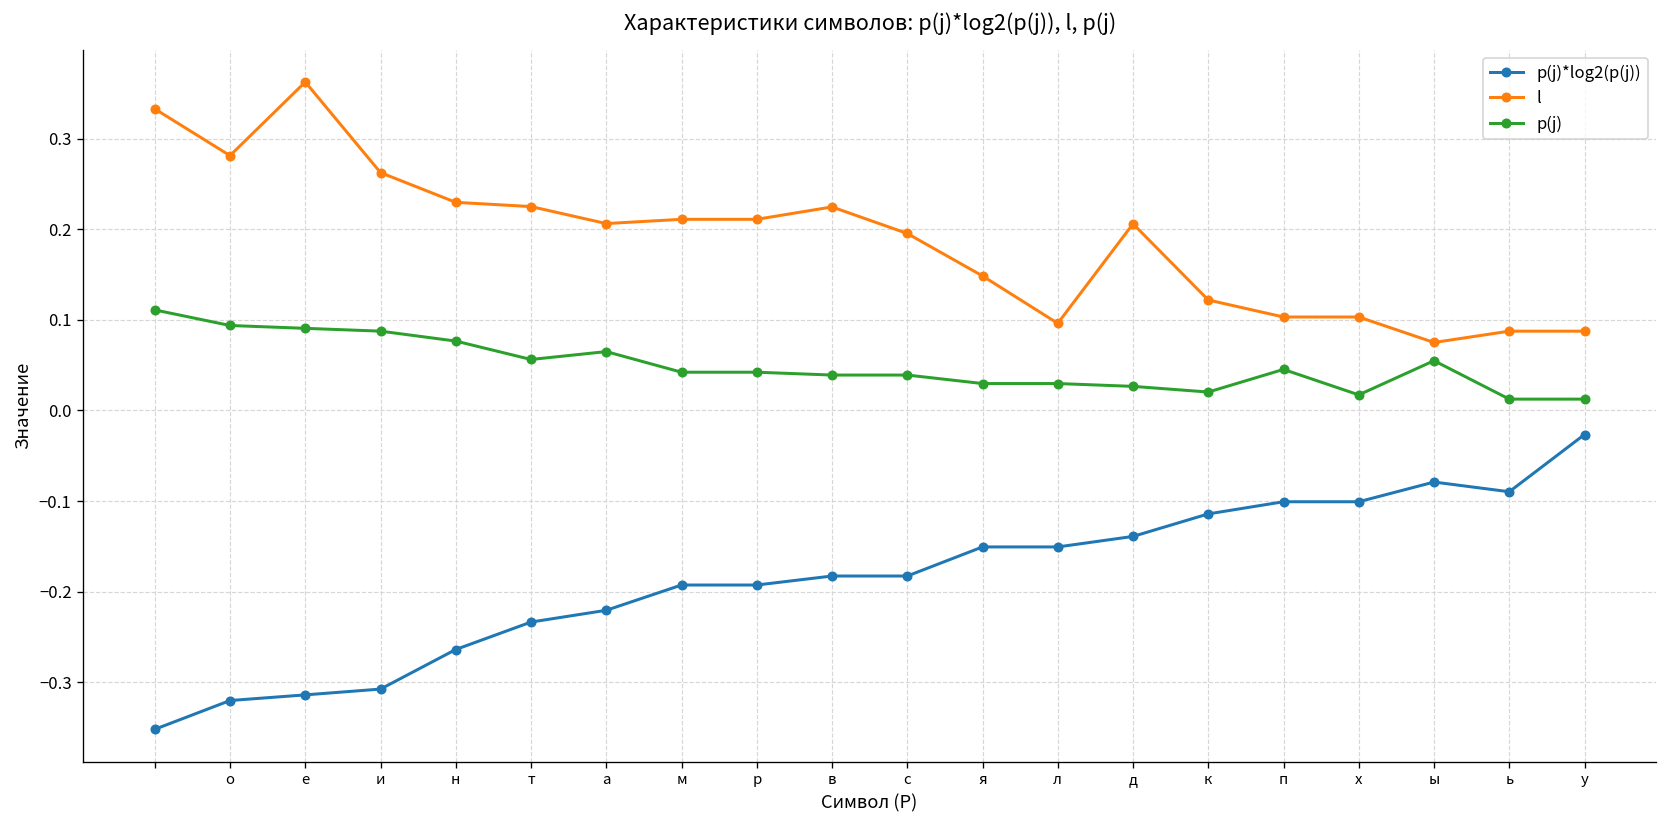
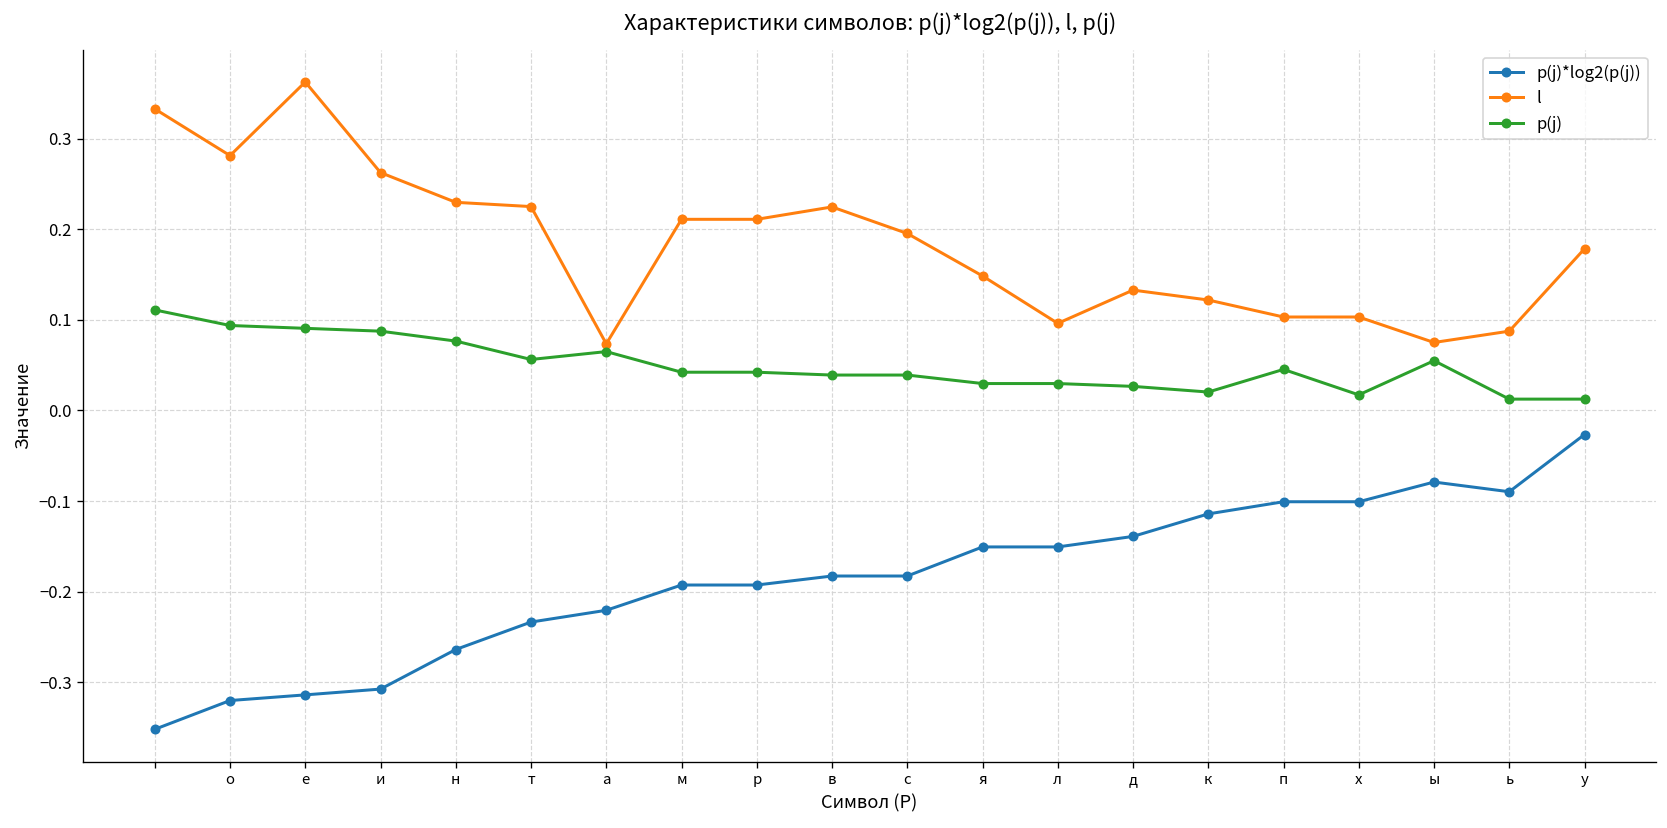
l, а: 0.21 -> 0.07
l, д: 0.21 -> 0.13
l, у: 0.09 -> 0.18
